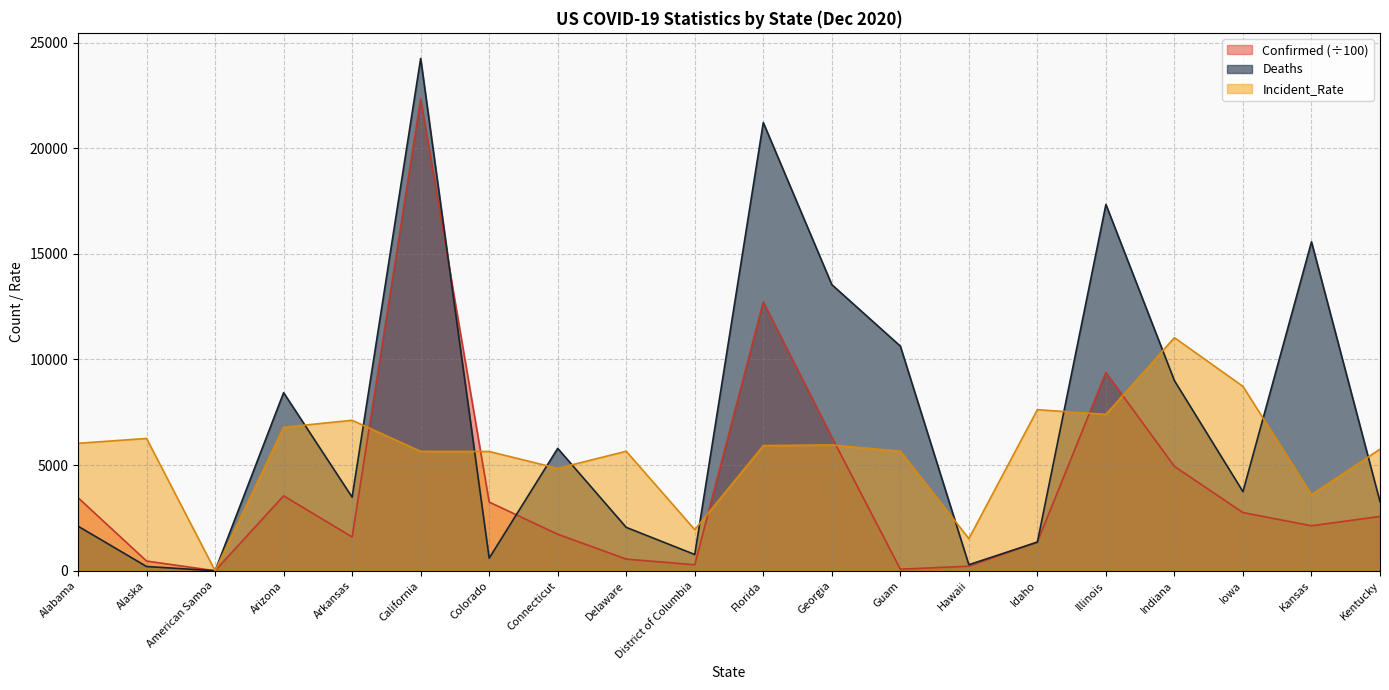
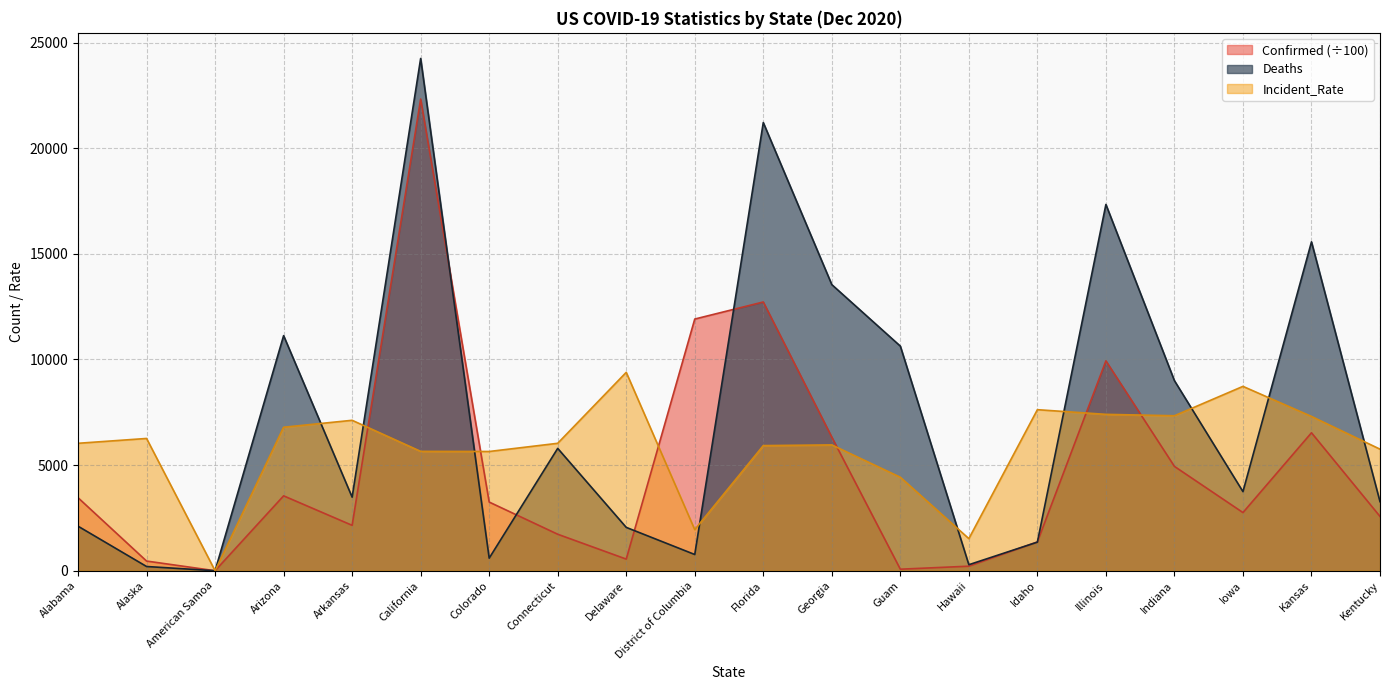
Deaths, Arizona: 8400 -> 11100
Confirmed (÷100), Arkansas: 1600 -> 2100
Incident_Rate, Connecticut: 4800 -> 6000
Incident_Rate, Delaware: 5700 -> 9400
Confirmed (÷100), District of Columbia: 300 -> 11900
Incident_Rate, Guam: 5700 -> 4400
Confirmed (÷100), Illinois: 9400 -> 9900
Incident_Rate, Indiana: 11000 -> 7300
Confirmed (÷100), Kansas: 2100 -> 6500
Incident_Rate, Kansas: 3600 -> 7300
